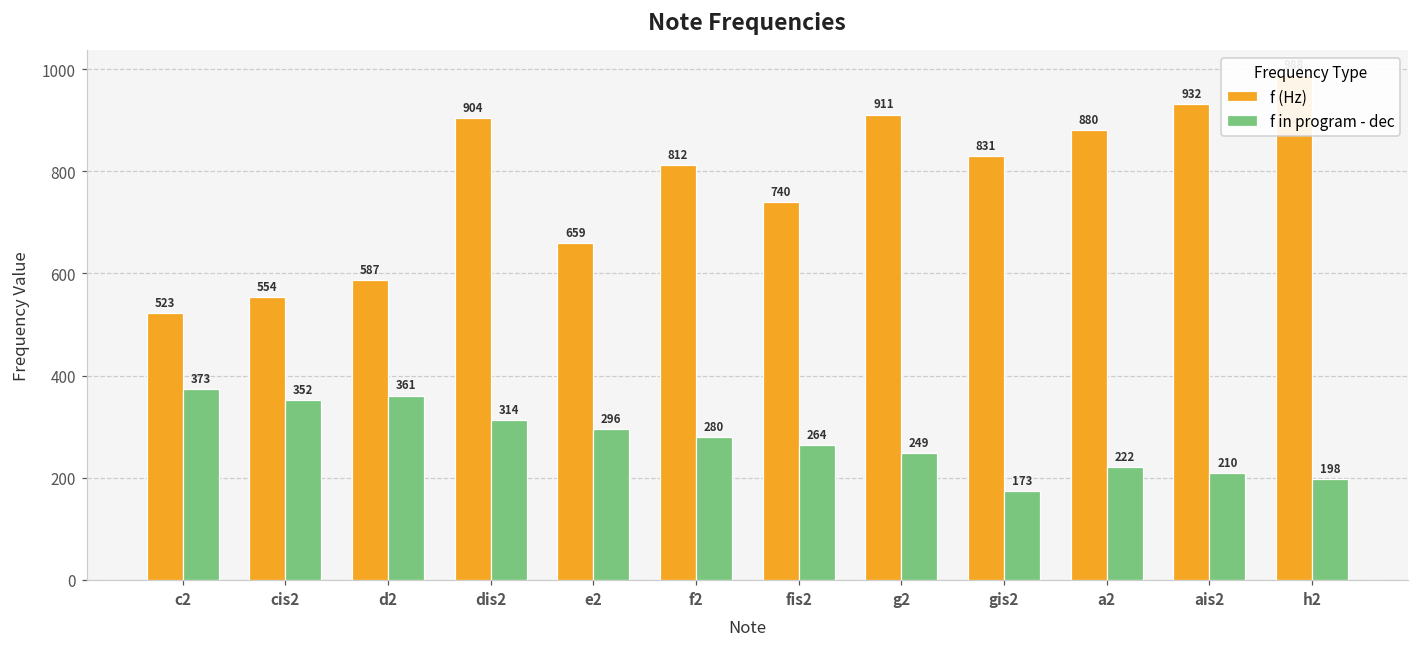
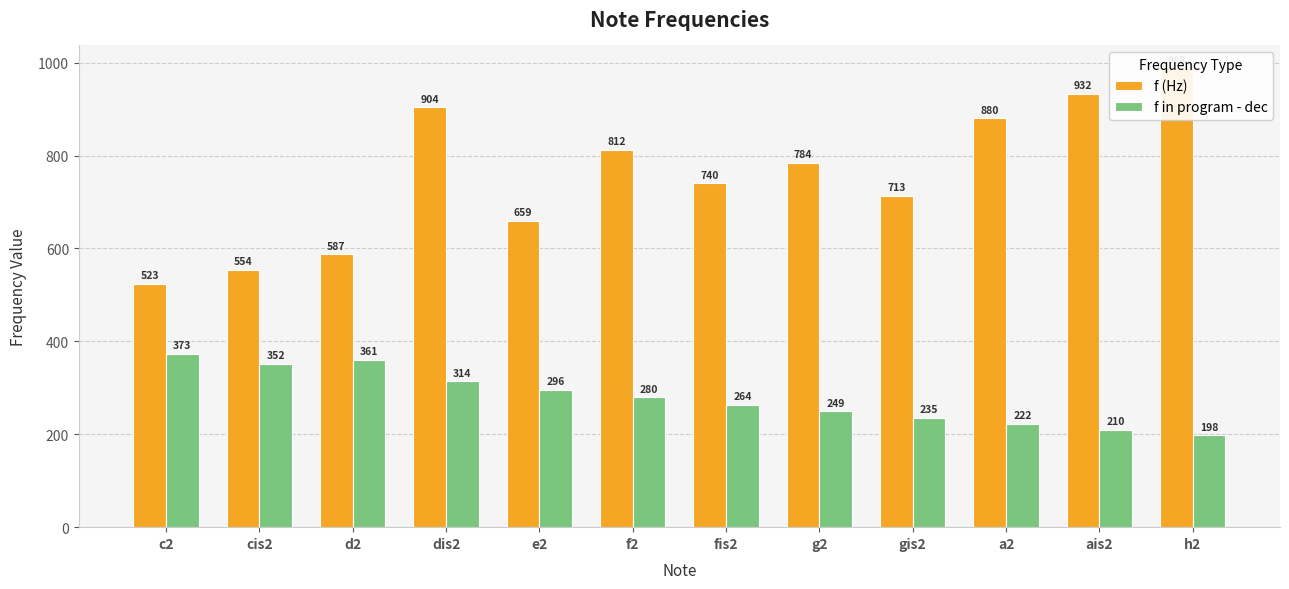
f (Hz), g2: 911 -> 784
f (Hz), gis2: 831 -> 713
f in program - dec, gis2: 173 -> 235
